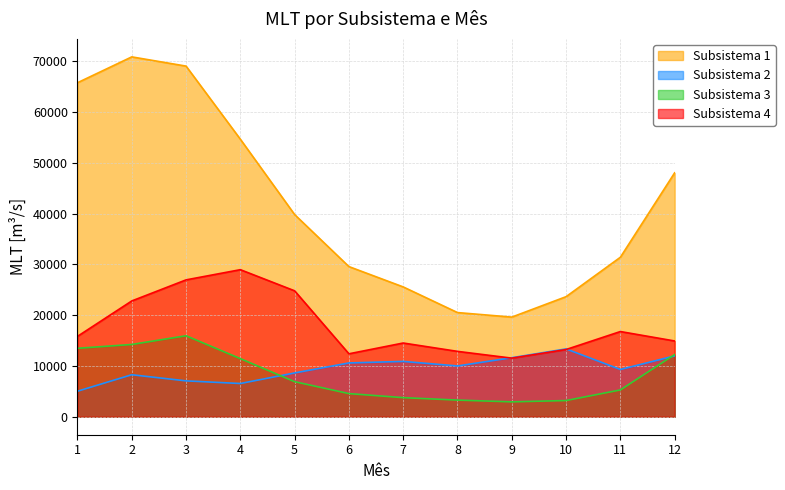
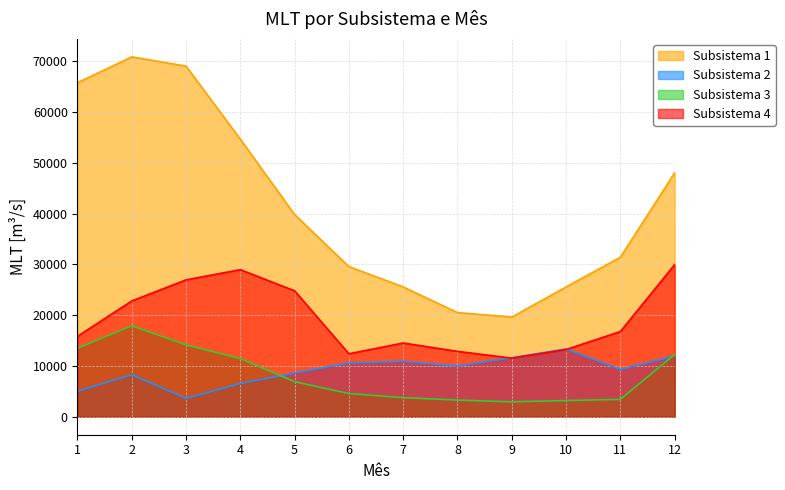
Subsistema 3, 2: 14000 -> 18000
Subsistema 2, 3: 7000 -> 4000
Subsistema 3, 3: 16000 -> 14000
Subsistema 1, 10: 24000 -> 26000
Subsistema 3, 11: 5000 -> 3000
Subsistema 4, 12: 15000 -> 30000
